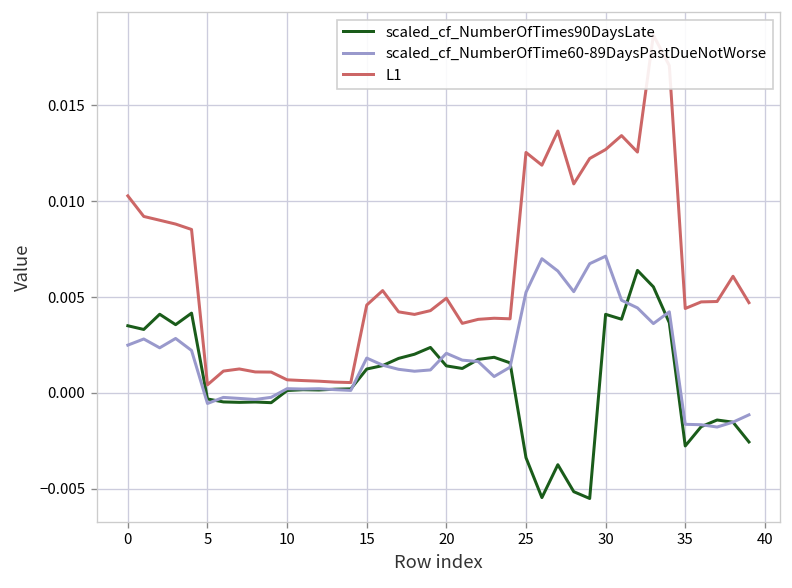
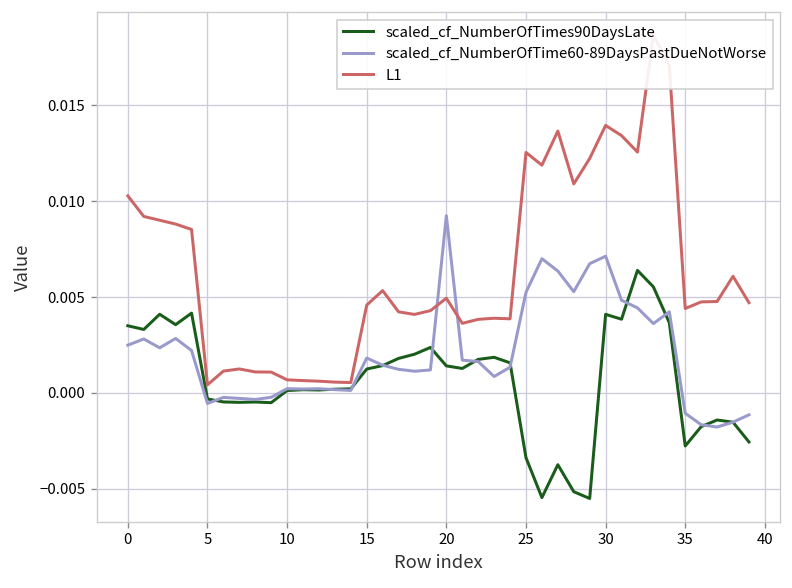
scaled_cf_NumberOfTime60-89DaysPastDueNotWorse, 20: 0.0021 -> 0.0092
L1, 30: 0.0127 -> 0.0140
scaled_cf_NumberOfTime60-89DaysPastDueNotWorse, 35: -0.0016 -> -0.0011
